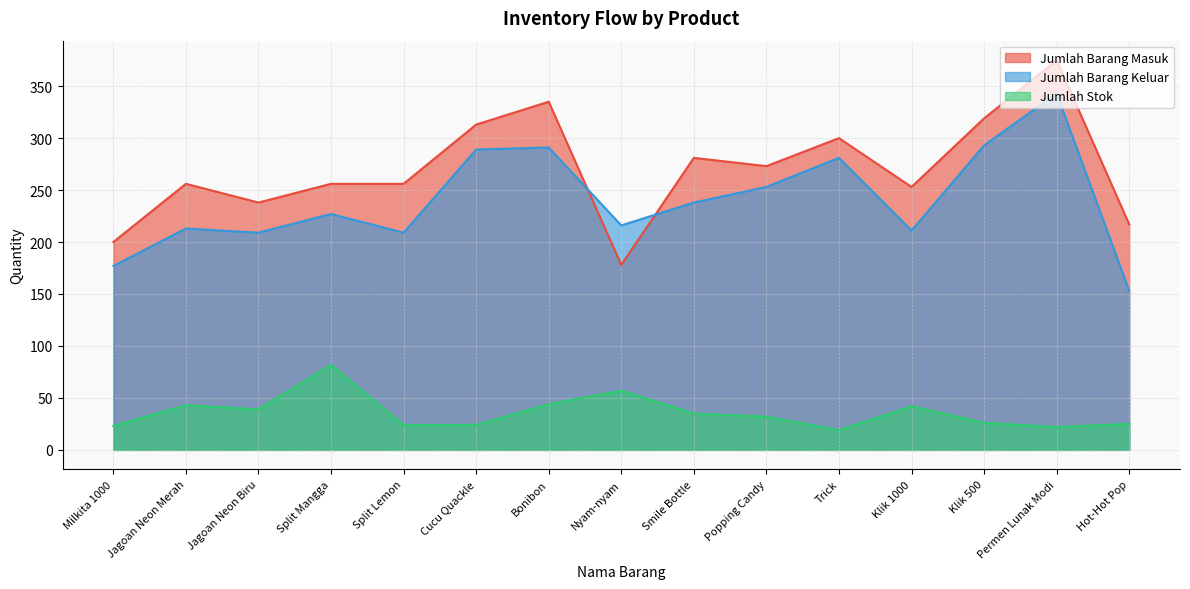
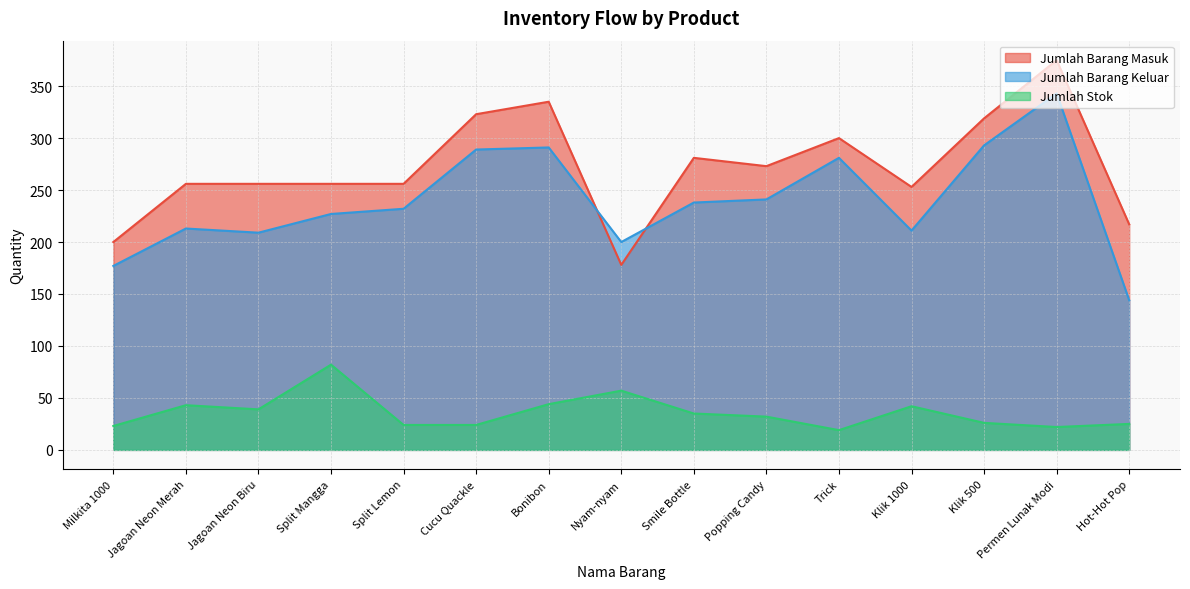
Jumlah Barang Masuk, Jagoan Neon Biru: 238 -> 256
Jumlah Barang Keluar, Split Lemon: 209 -> 232
Jumlah Barang Masuk, Cucu Quackle: 313 -> 323
Jumlah Barang Keluar, Nyam-nyam: 216 -> 200
Jumlah Barang Keluar, Popping Candy: 253 -> 241
Jumlah Barang Keluar, Hot-Hot Pop: 153 -> 144
